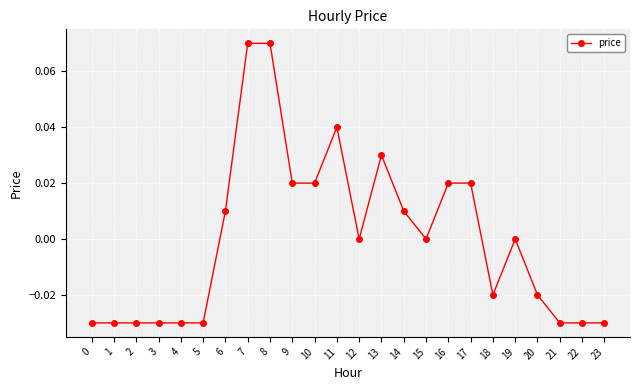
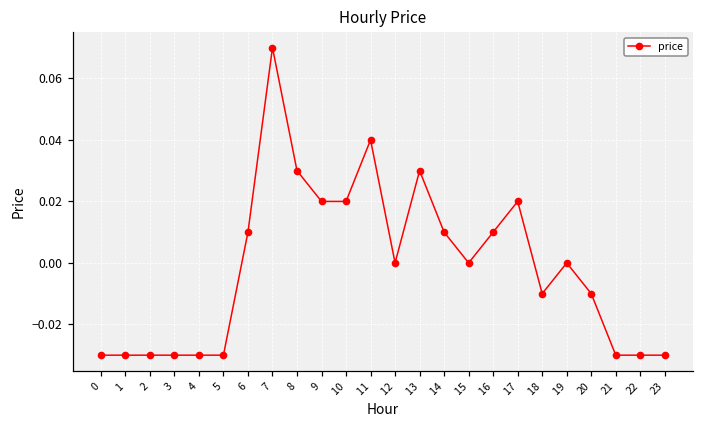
8: 0.07 -> 0.03
16: 0.02 -> 0.01
18: -0.02 -> -0.01
20: -0.02 -> -0.01
